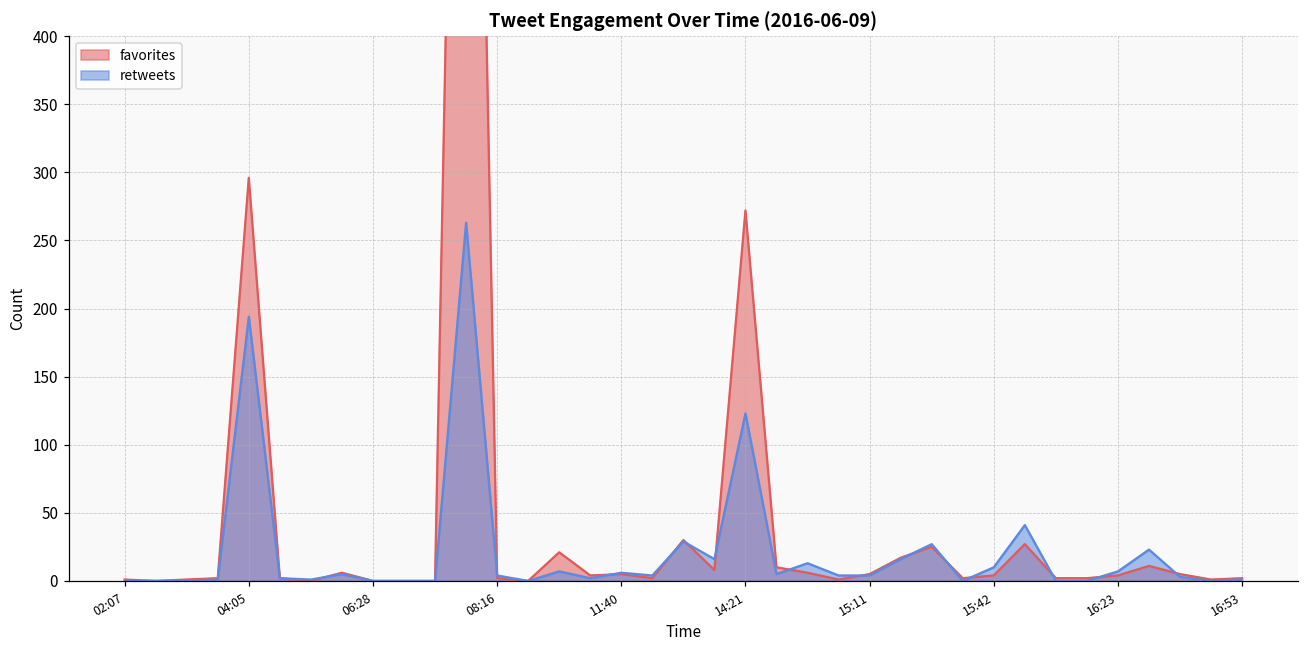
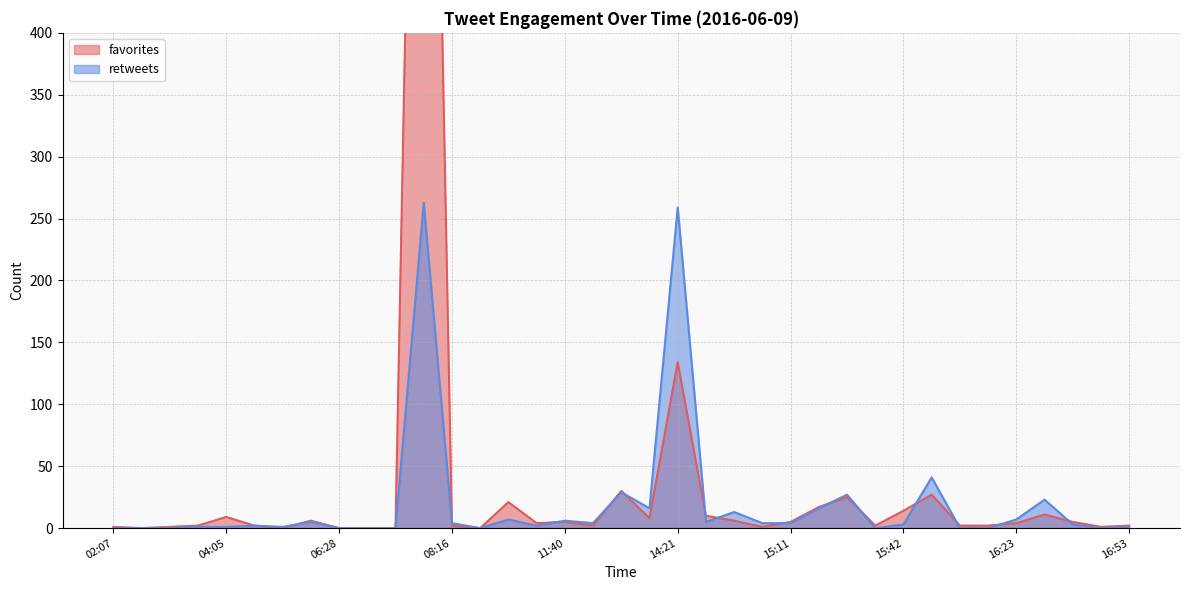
favorites, 04:05: 296 -> 9
retweets, 04:05: 194 -> 1
favorites, 14:21: 272 -> 134
retweets, 14:21: 123 -> 259
favorites, 15:42: 4 -> 14
retweets, 15:42: 10 -> 3
